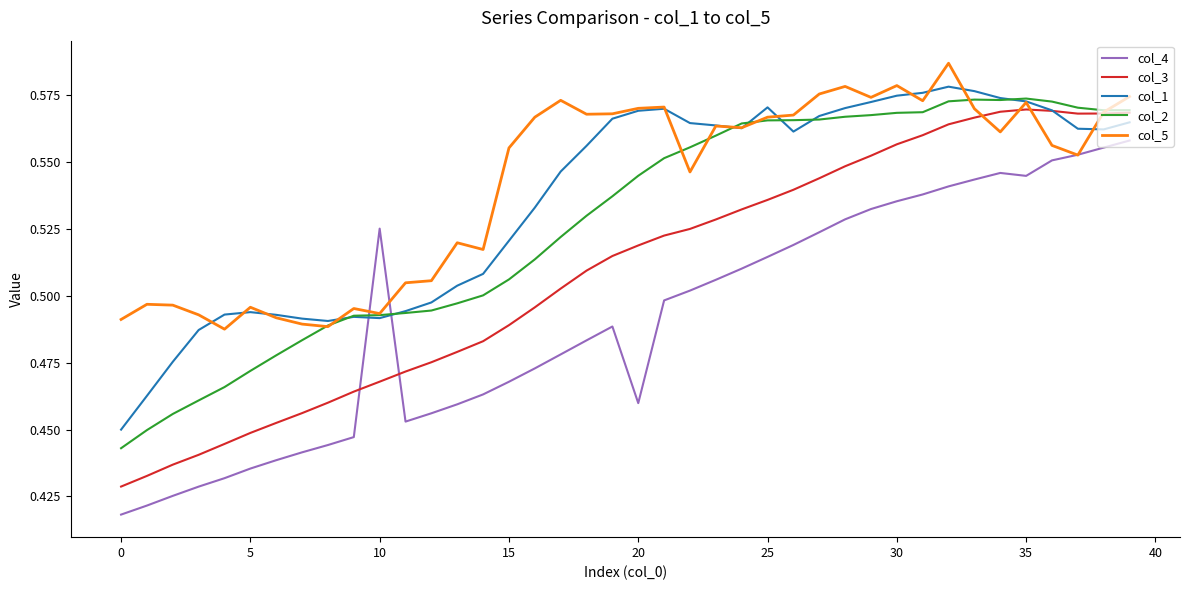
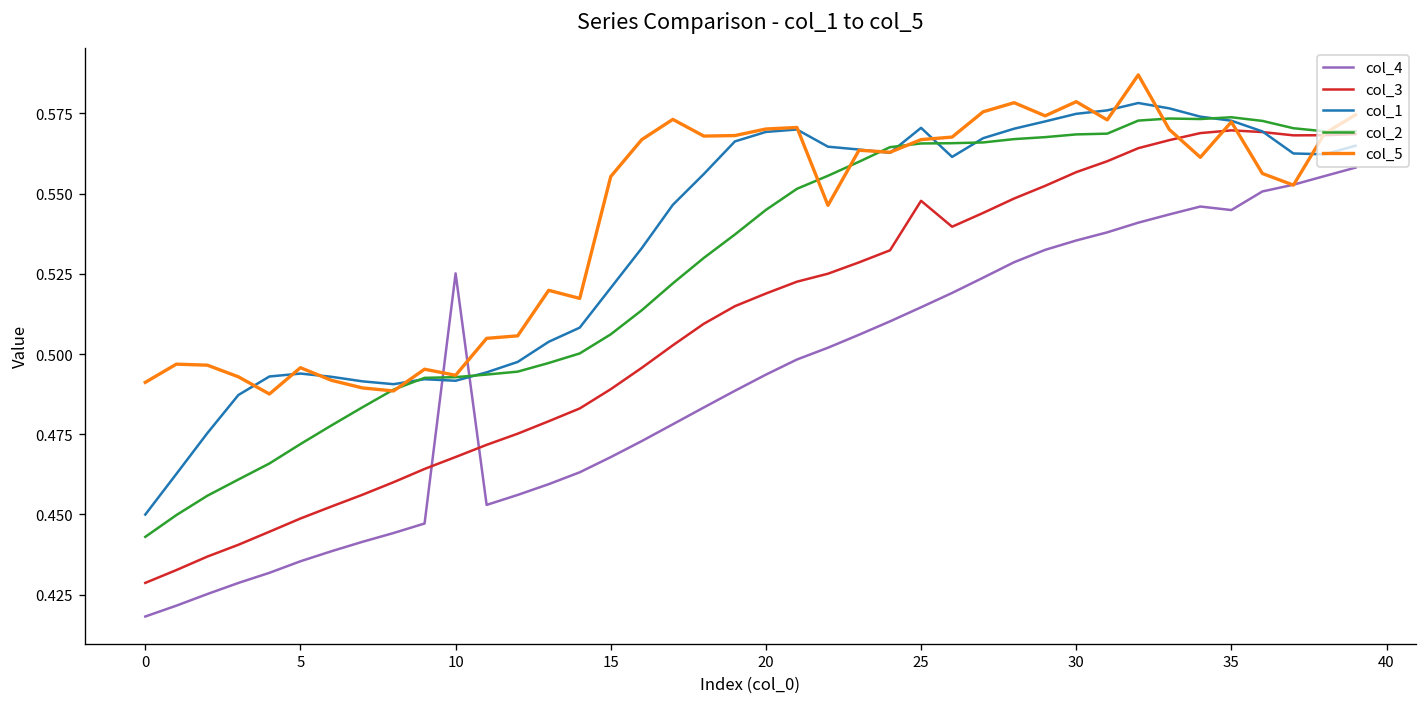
col_4, 20: 0.460 -> 0.494
col_3, 25: 0.536 -> 0.548
